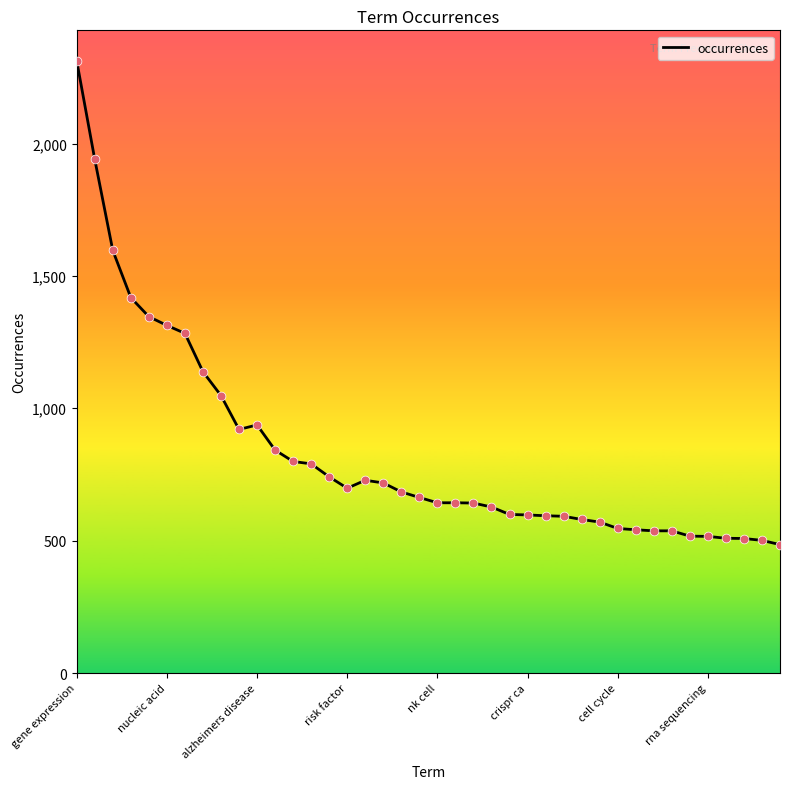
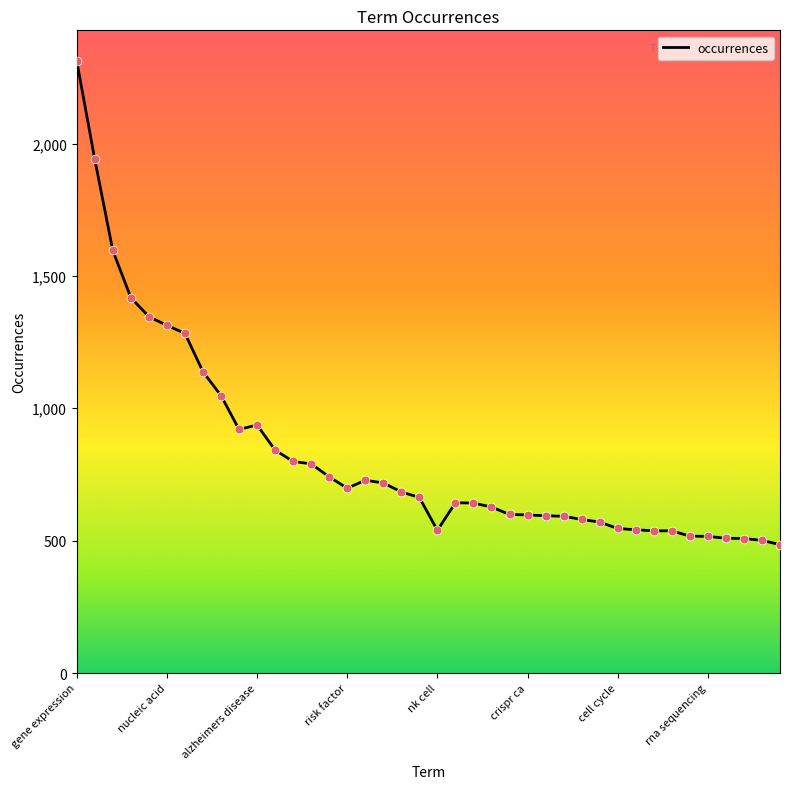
nk cell: 640 -> 540
